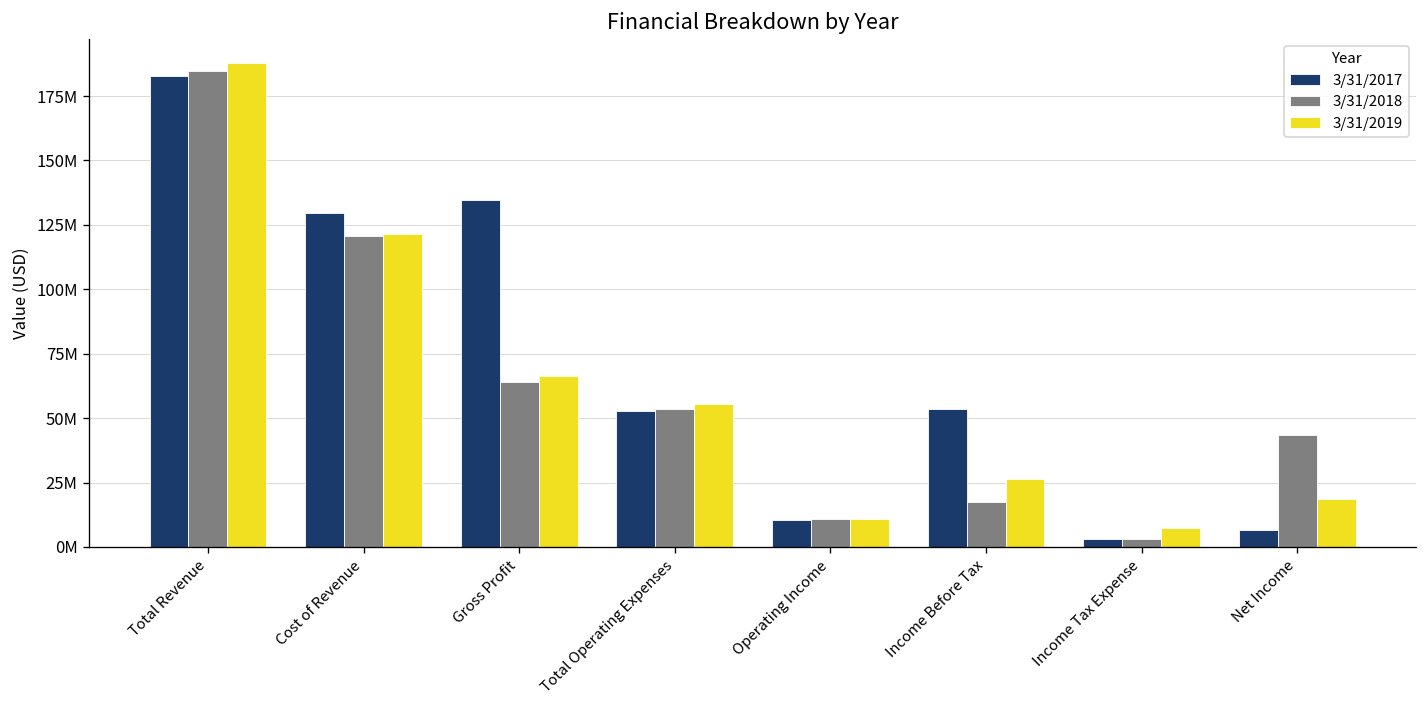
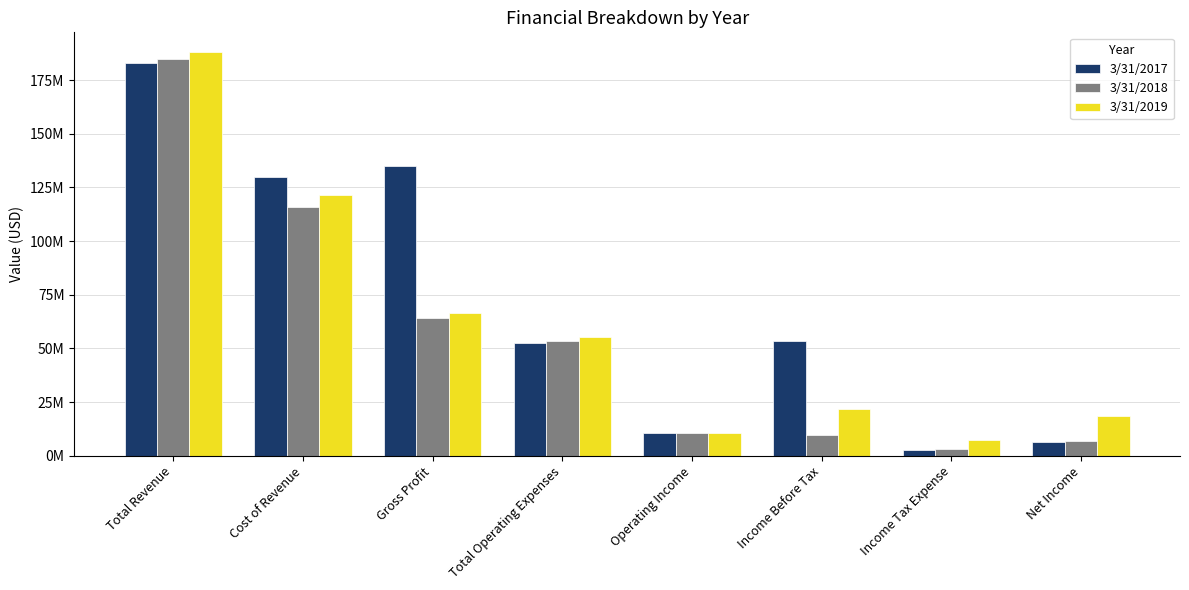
3/31/2018, Cost of Revenue: 121000000 -> 116000000
3/31/2018, Income Before Tax: 17000000 -> 10000000
3/31/2019, Income Before Tax: 26000000 -> 22000000
3/31/2018, Net Income: 43000000 -> 7000000
